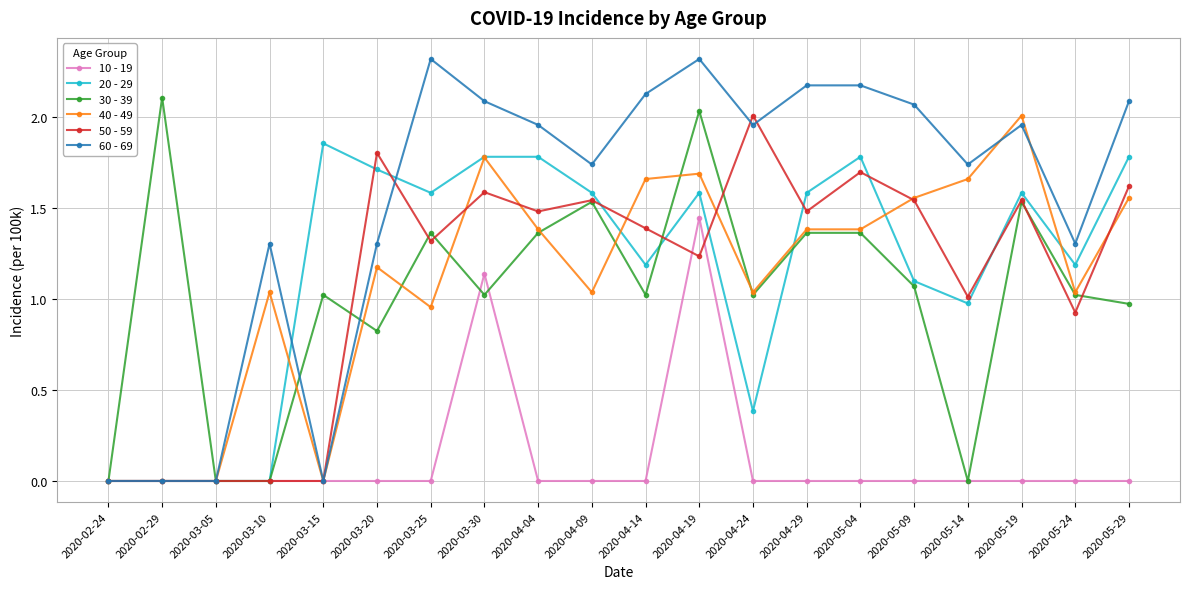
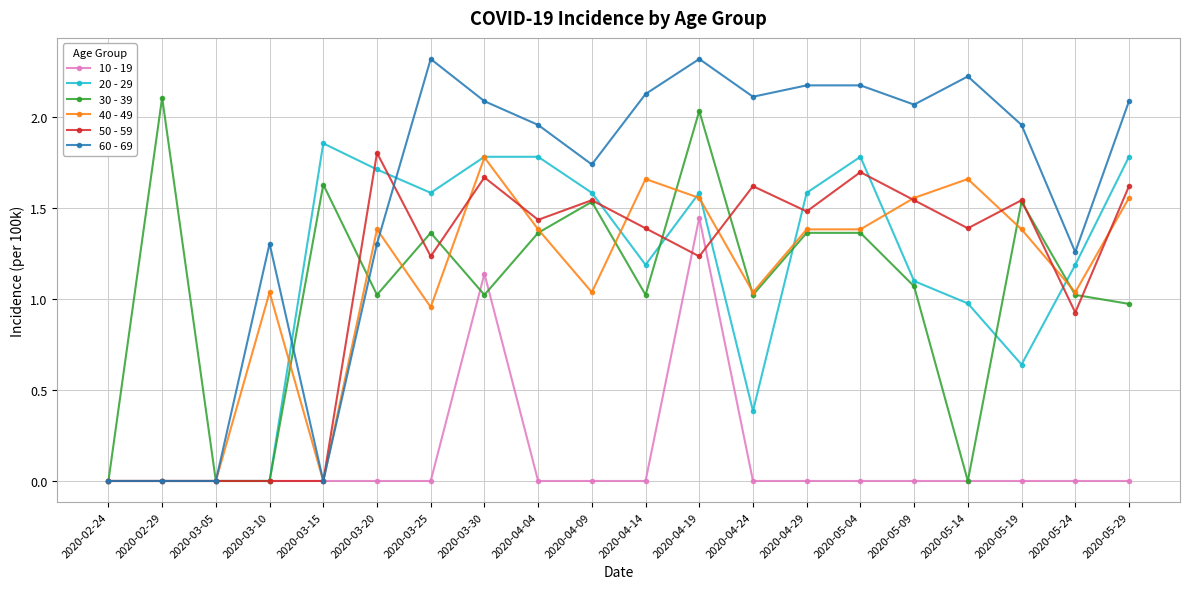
30 - 39, 2020-03-15: 1.02 -> 1.63
30 - 39, 2020-03-20: 0.82 -> 1.02
40 - 49, 2020-03-20: 1.17 -> 1.38
50 - 59, 2020-03-25: 1.32 -> 1.23
50 - 59, 2020-03-30: 1.59 -> 1.67
50 - 59, 2020-04-04: 1.48 -> 1.43
40 - 49, 2020-04-19: 1.69 -> 1.55
50 - 59, 2020-04-24: 2.01 -> 1.62
60 - 69, 2020-04-24: 1.96 -> 2.11
50 - 59, 2020-05-14: 1.01 -> 1.39
60 - 69, 2020-05-14: 1.74 -> 2.22
20 - 29, 2020-05-19: 1.58 -> 0.64
40 - 49, 2020-05-19: 2.01 -> 1.38
60 - 69, 2020-05-24: 1.30 -> 1.26
